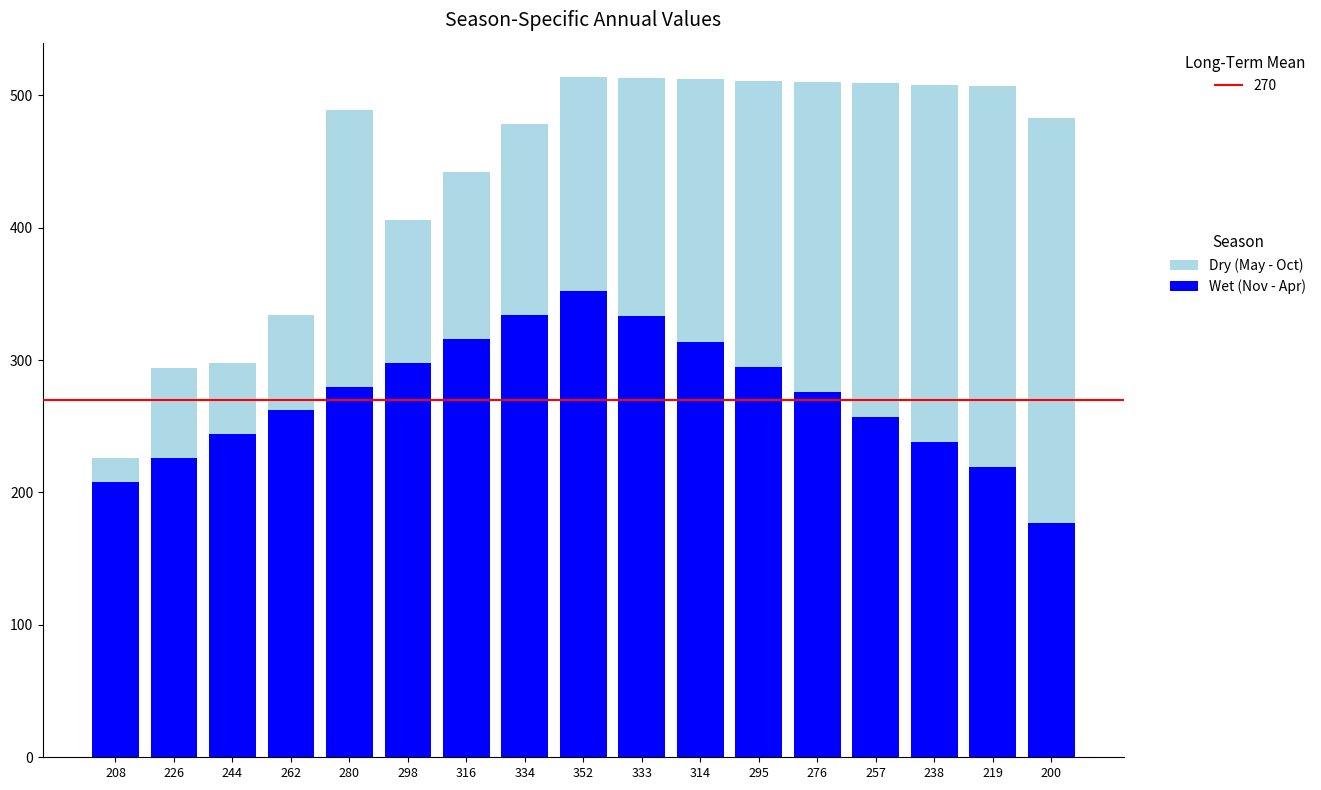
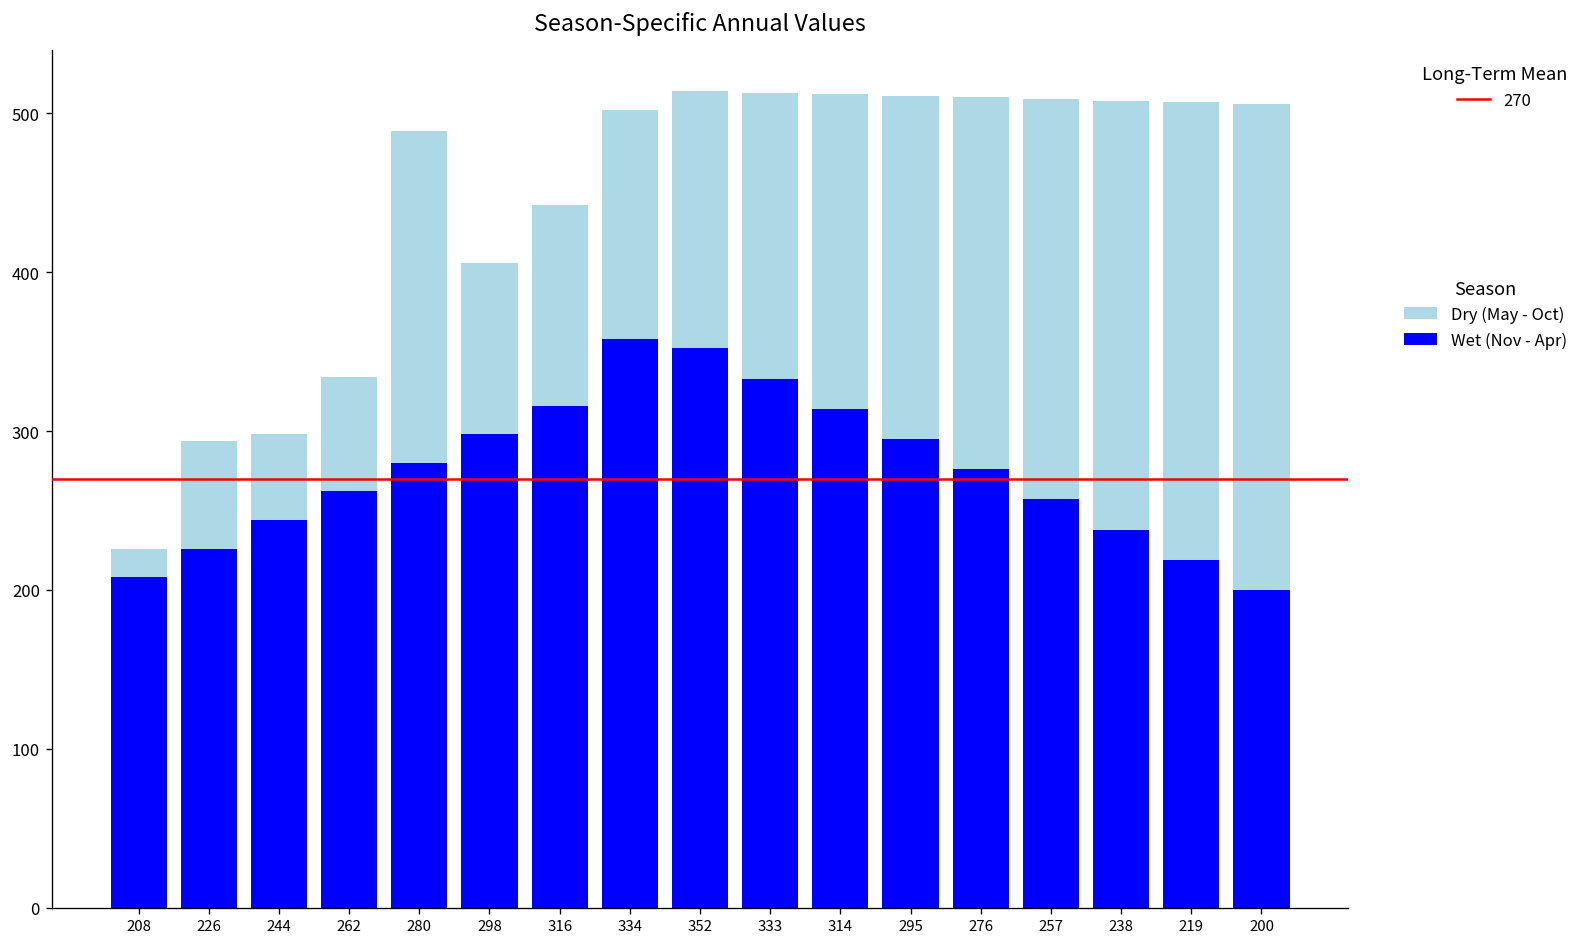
Wet (Nov - Apr), 334: 334 -> 358
Wet (Nov - Apr), 200: 177 -> 200
